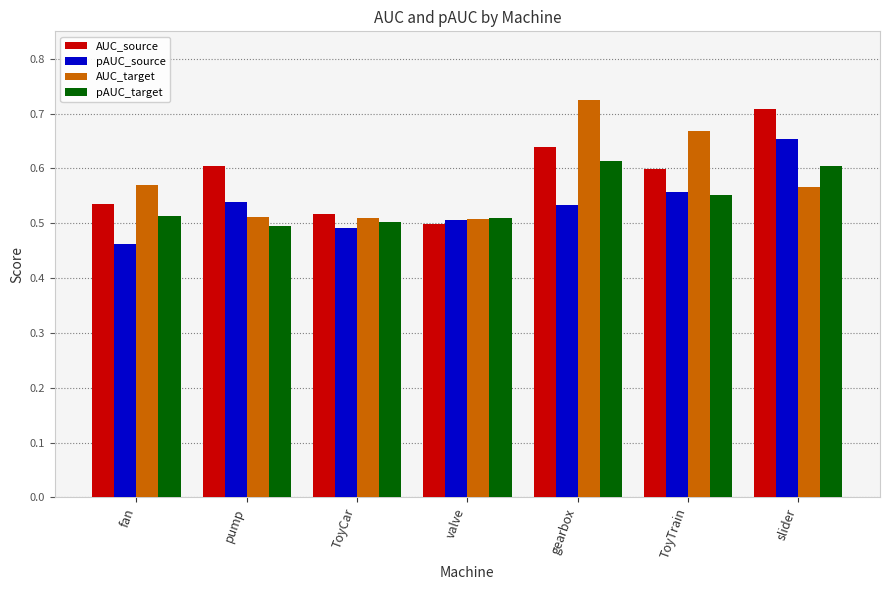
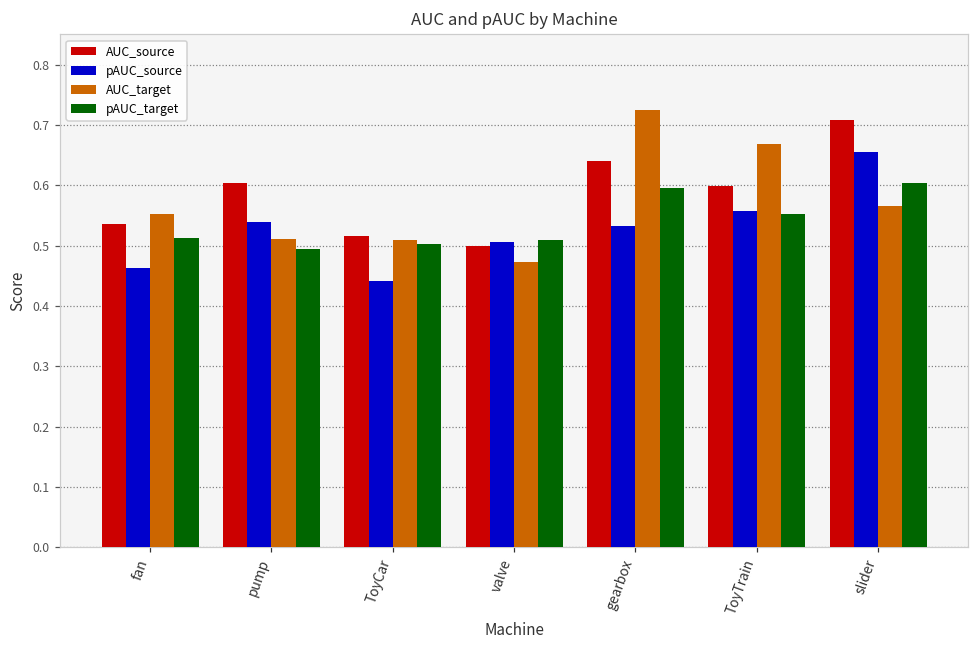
AUC_target, fan: 0.57 -> 0.55
pAUC_source, ToyCar: 0.49 -> 0.44
AUC_target, valve: 0.51 -> 0.47
pAUC_target, gearbox: 0.61 -> 0.59
